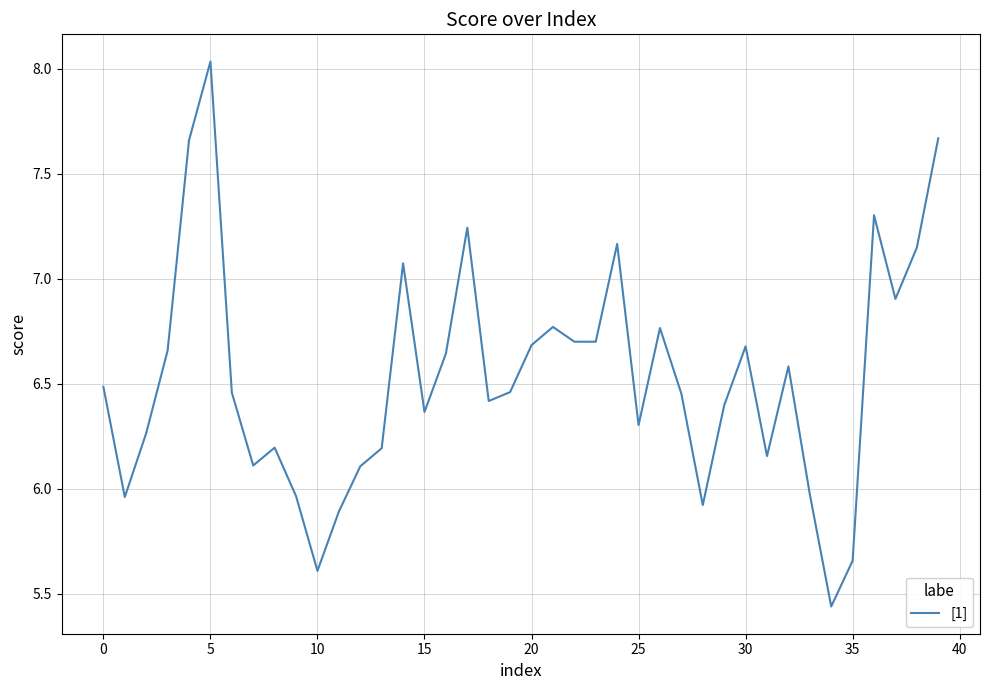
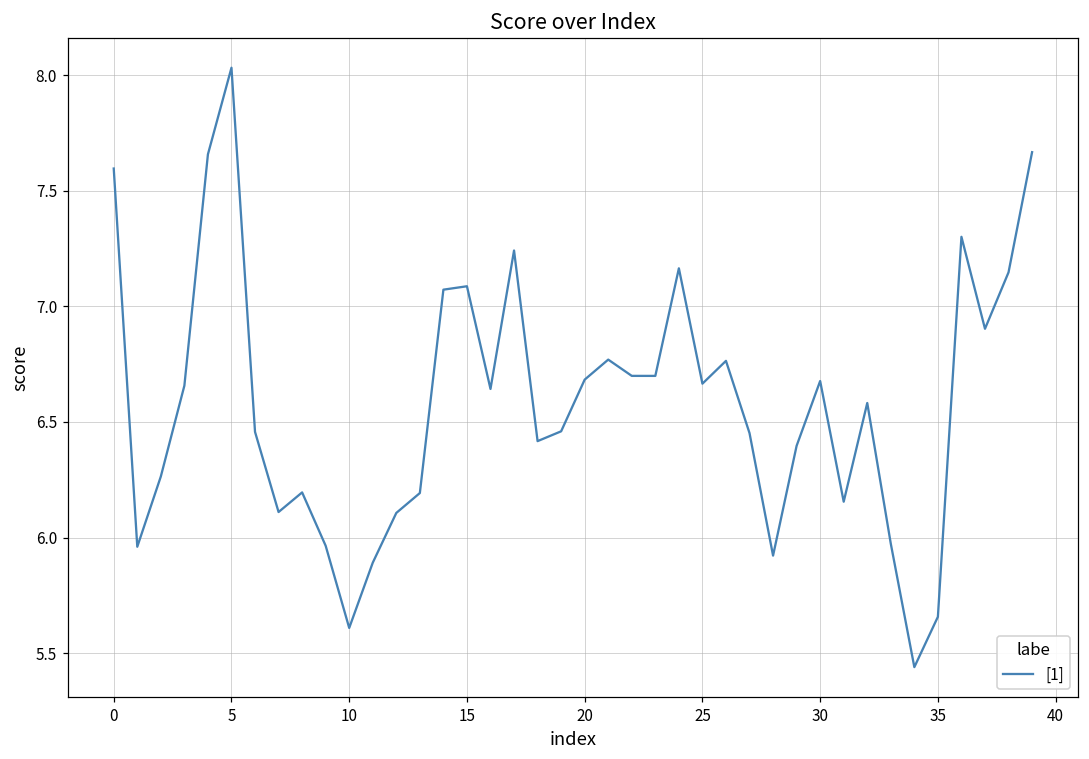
0: 6.48 -> 7.60
15: 6.37 -> 7.09
25: 6.30 -> 6.67
